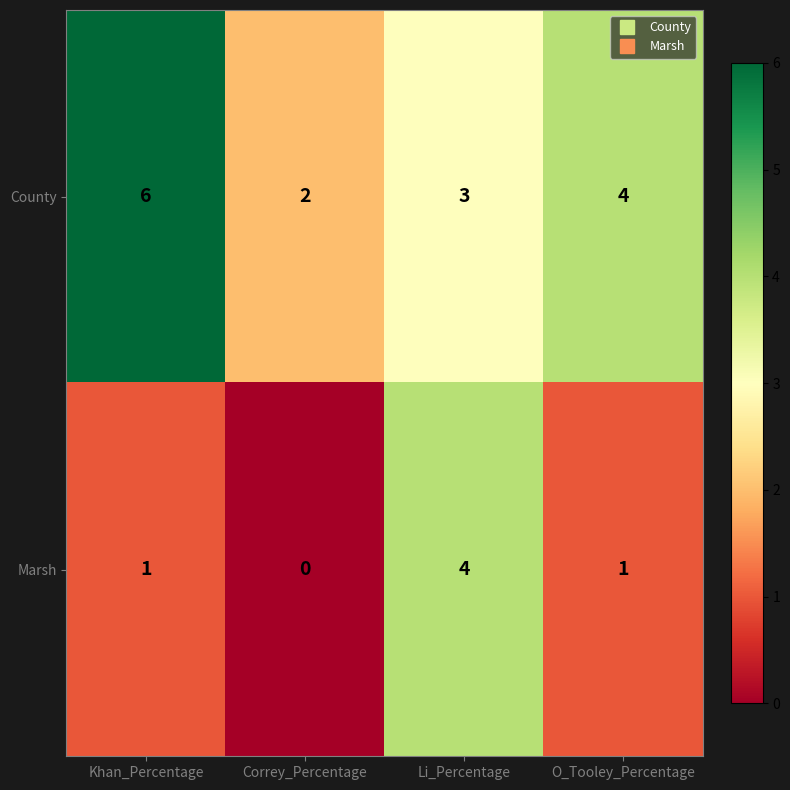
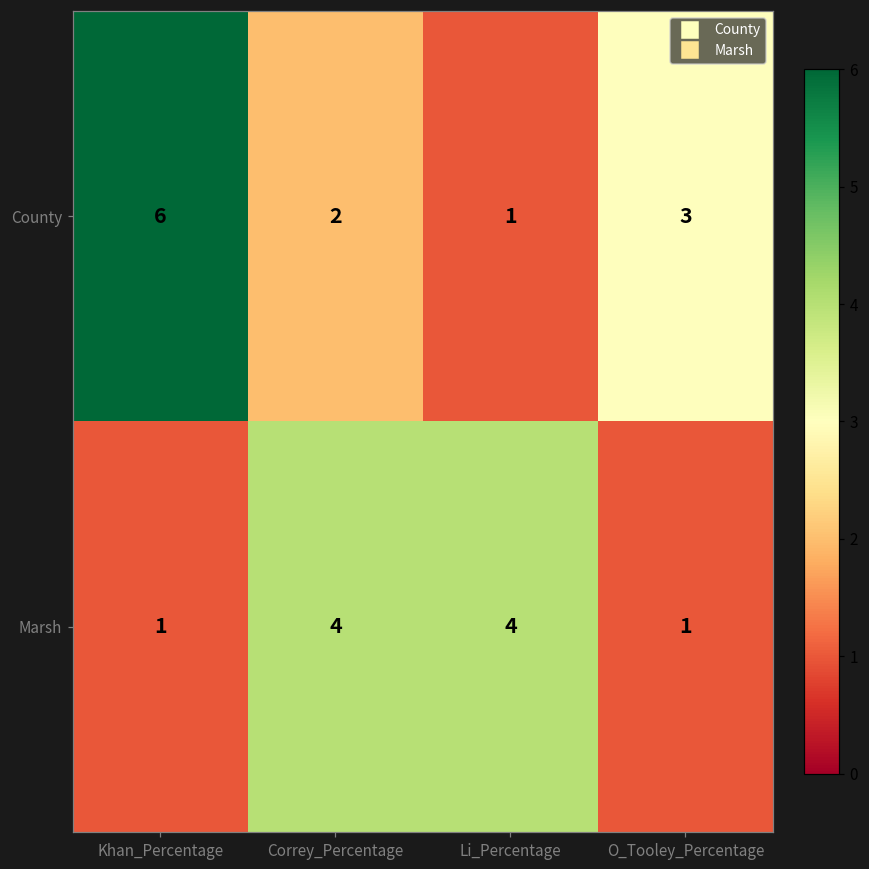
County, Li_Percentage: 3 -> 1
County, O_Tooley_Percentage: 4 -> 3
Marsh, Correy_Percentage: 0 -> 4
